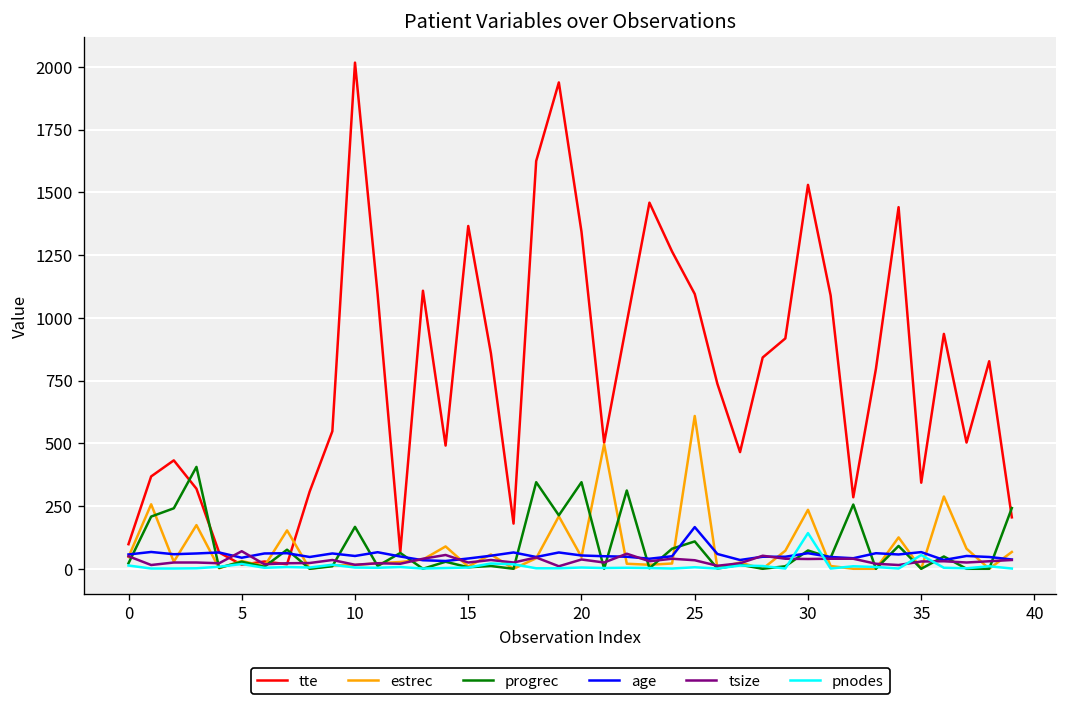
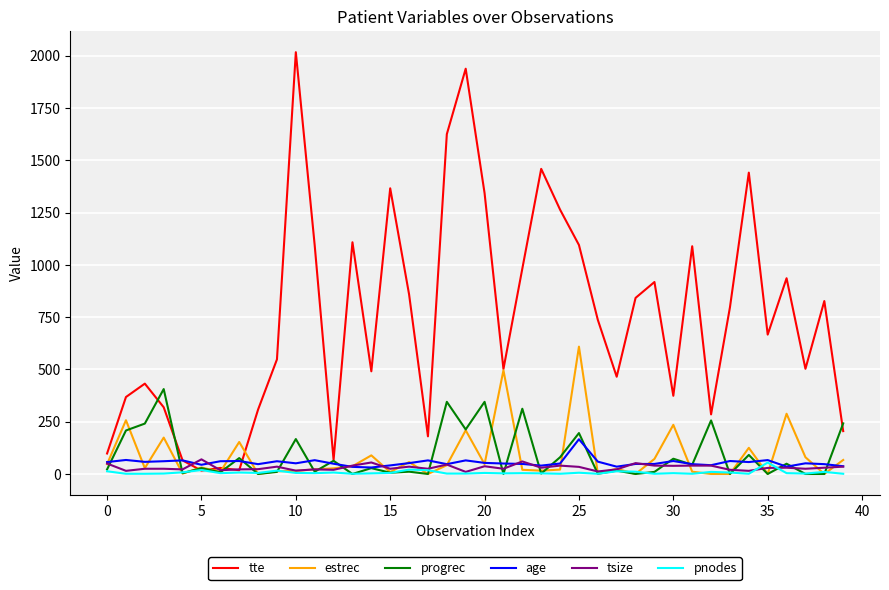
progrec, 25: 110 -> 200
tte, 30: 1530 -> 370
pnodes, 30: 140 -> 0
tte, 35: 340 -> 670
